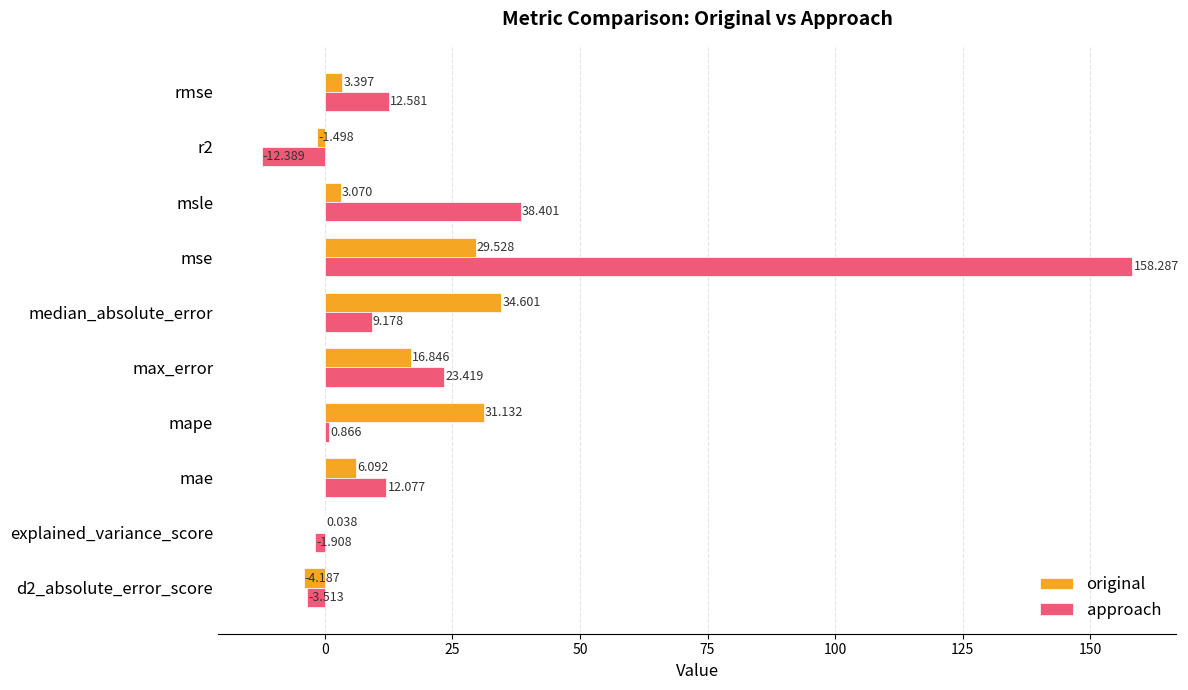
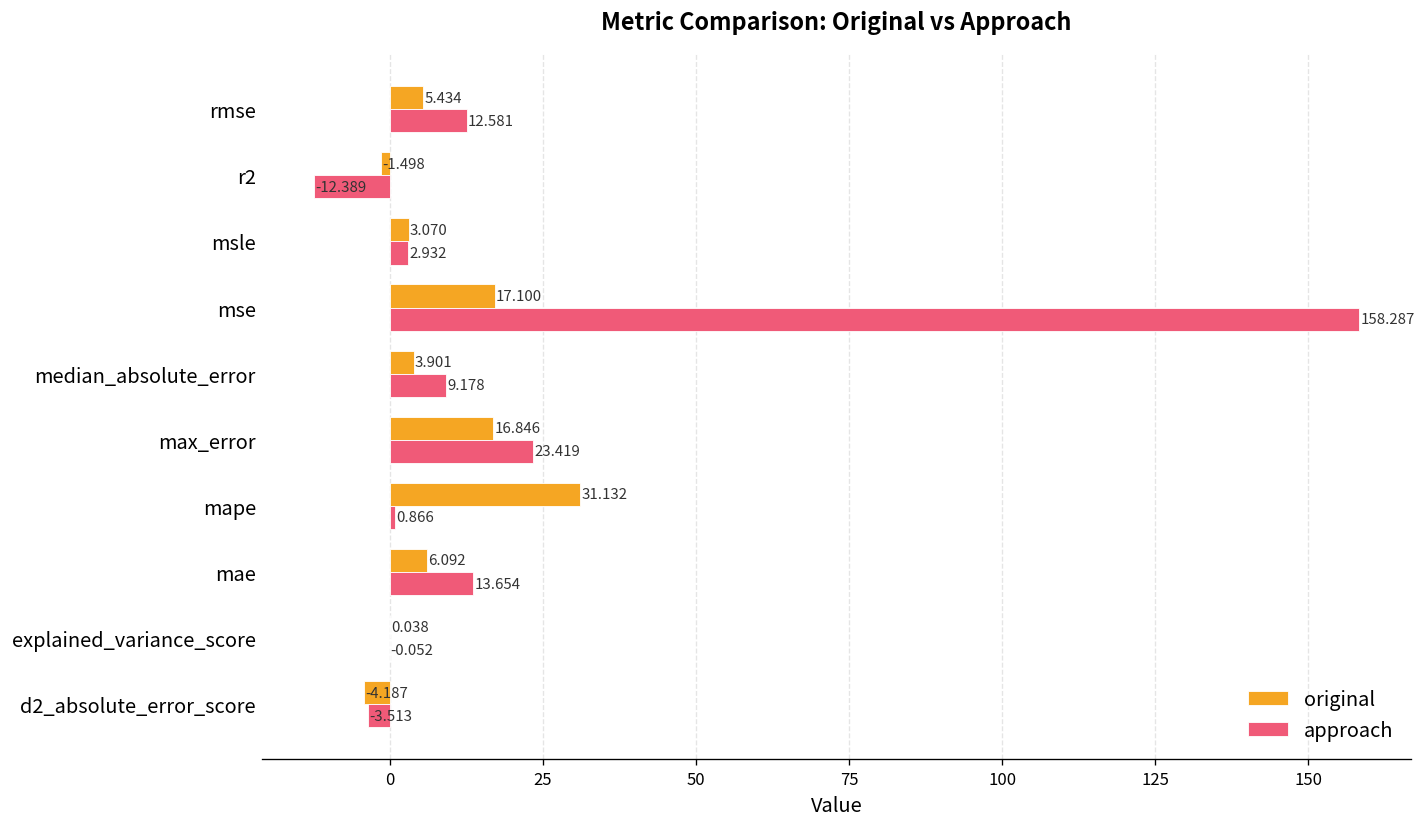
original, rmse: 3.397 -> 5.434
approach, msle: 38.401 -> 2.932
original, mse: 29.528 -> 17.100
original, median_absolute_error: 34.601 -> 3.901
approach, mae: 12.077 -> 13.654
approach, explained_variance_score: -1.908 -> -0.052
